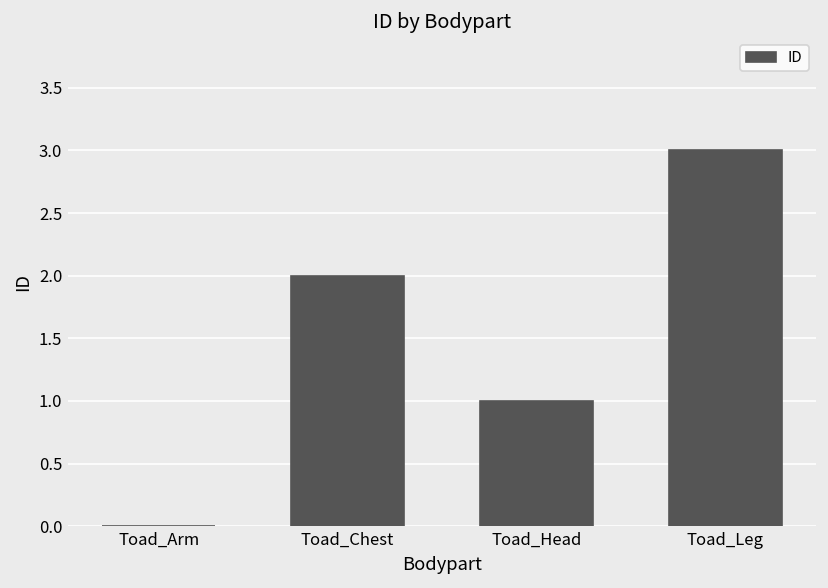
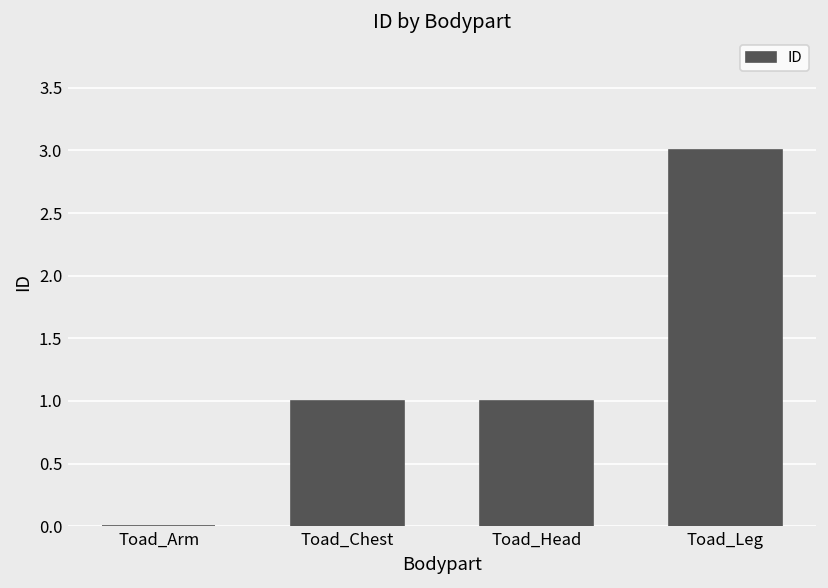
Toad_Chest: 2 -> 1
